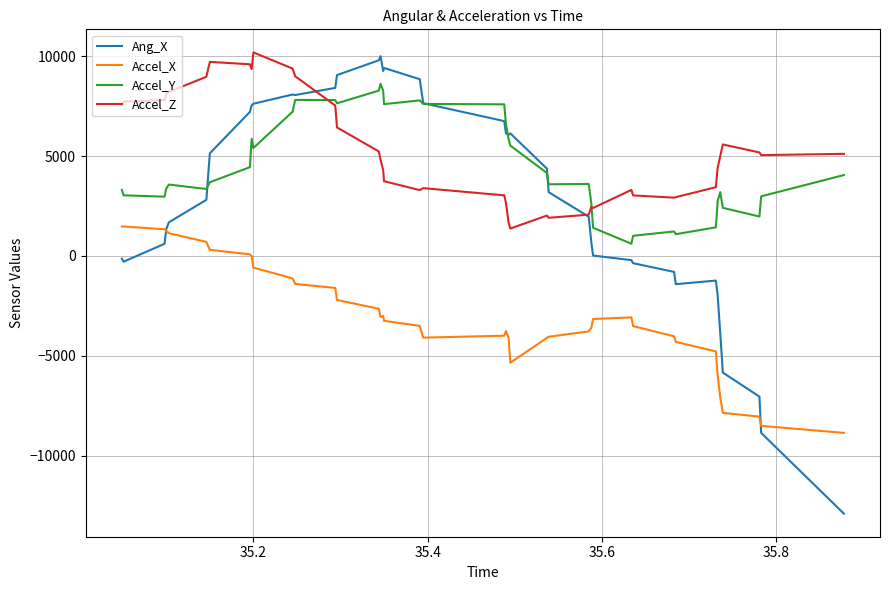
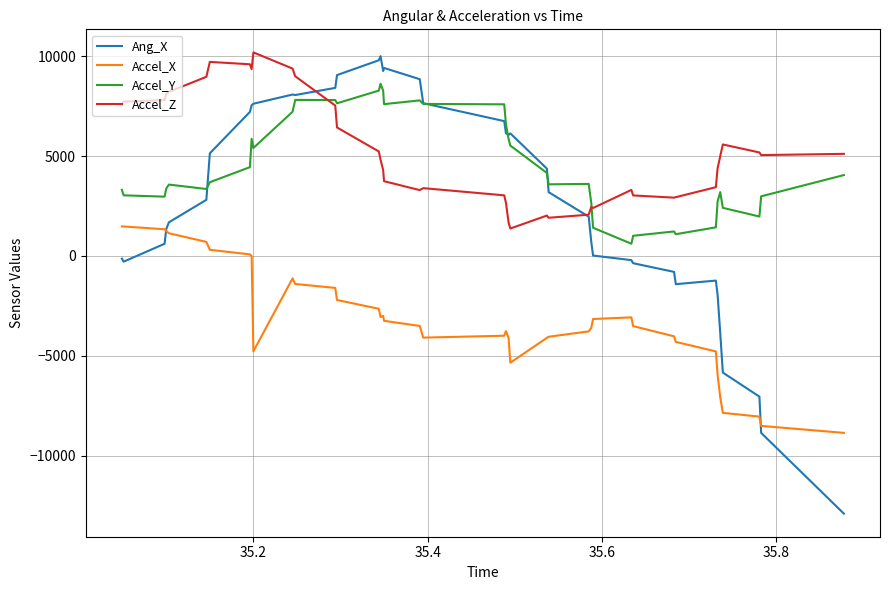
Accel_X, 35.2: -600 -> -4800
